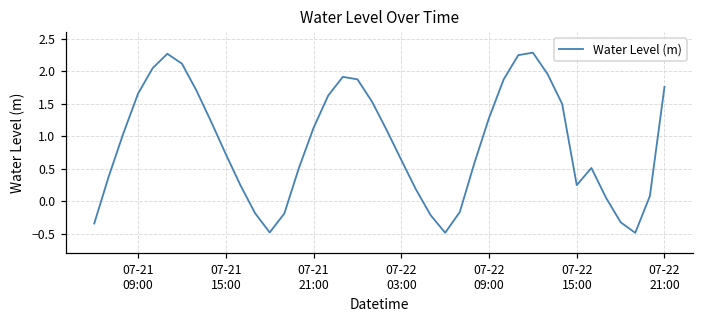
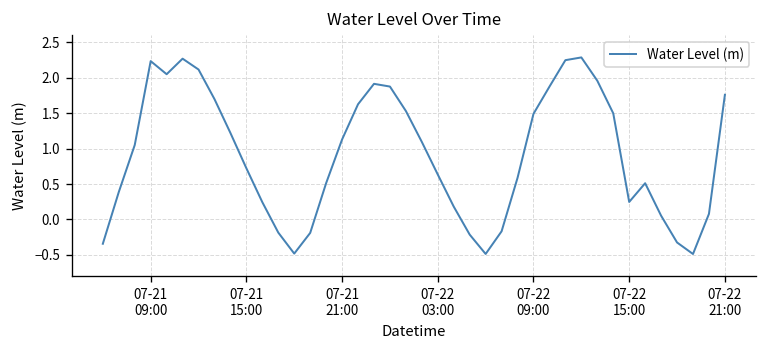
07-21 09:00: 1.7 -> 2.2
07-22 09:00: 1.3 -> 1.5
